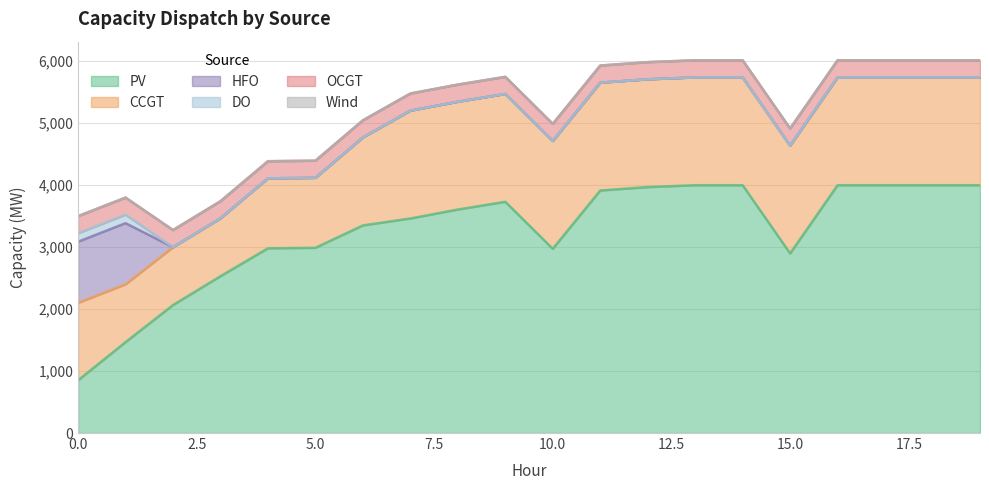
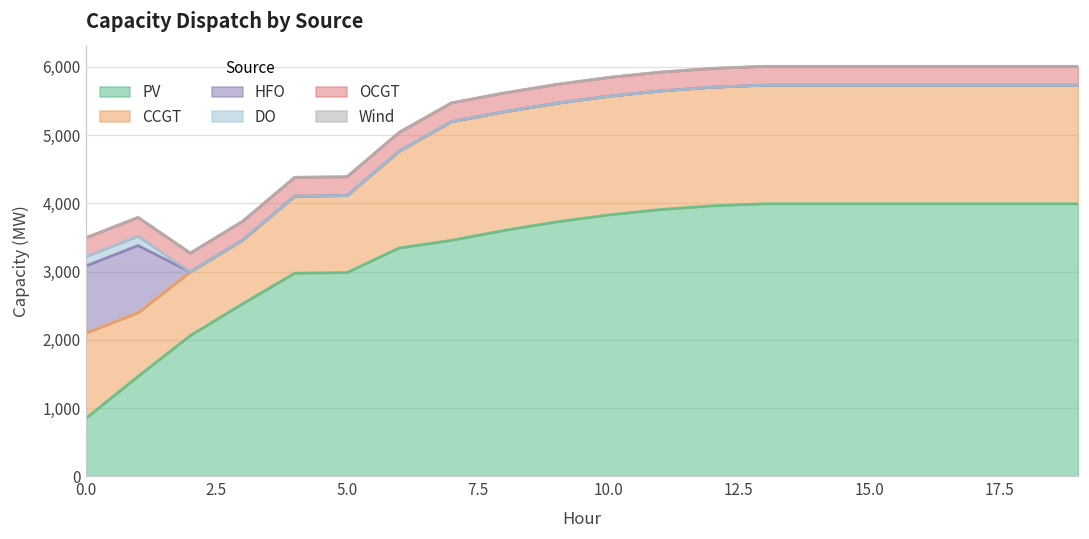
PV, 10.0: 3,000 -> 3,800
PV, 15.0: 2,900 -> 4,000
